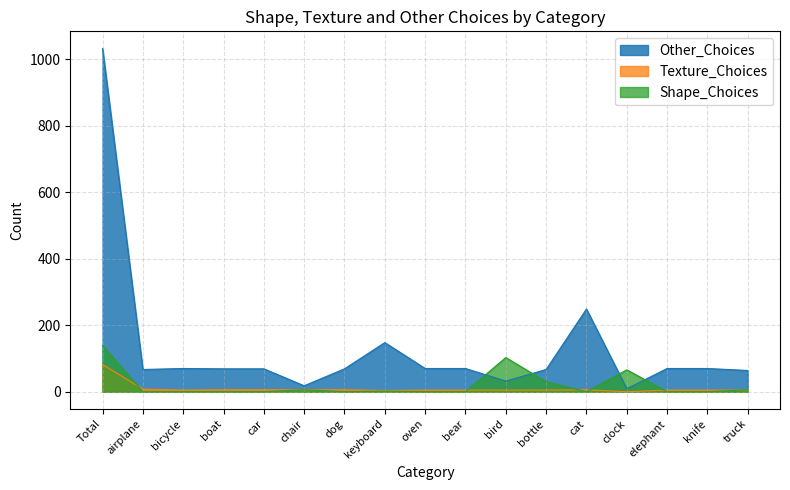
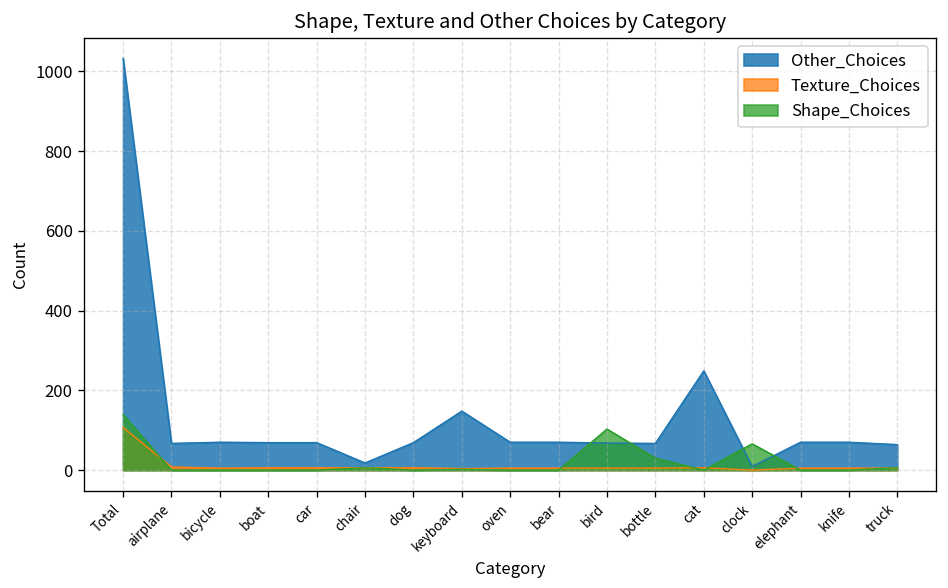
Texture_Choices, Total: 80 -> 110
Other_Choices, bird: 30 -> 70
